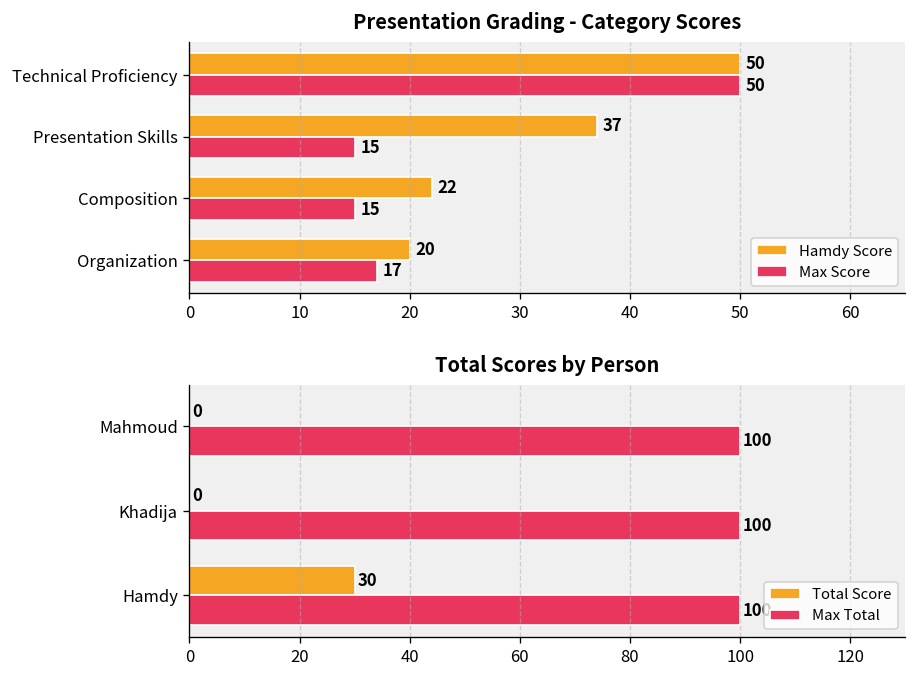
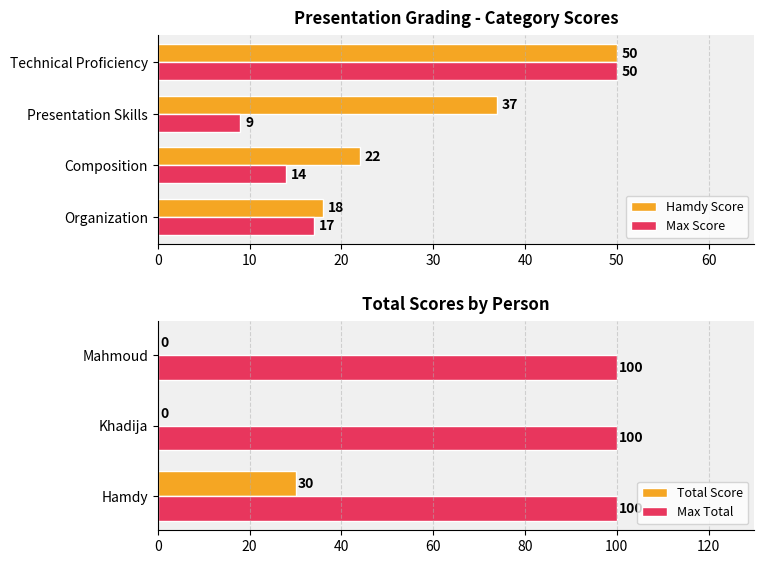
Presentation Grading - Category Scores, Max Score, Presentation Skills: 15 -> 9
Presentation Grading - Category Scores, Max Score, Composition: 15 -> 14
Presentation Grading - Category Scores, Hamdy Score, Organization: 20 -> 18
